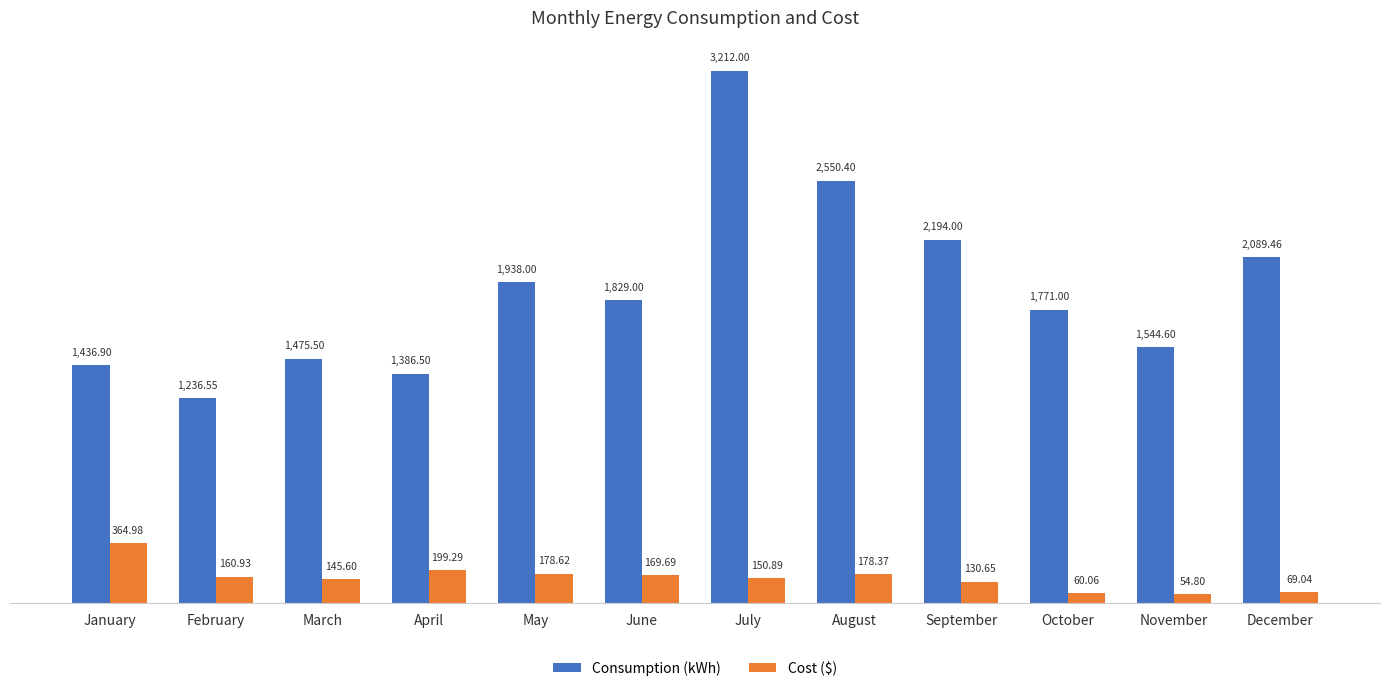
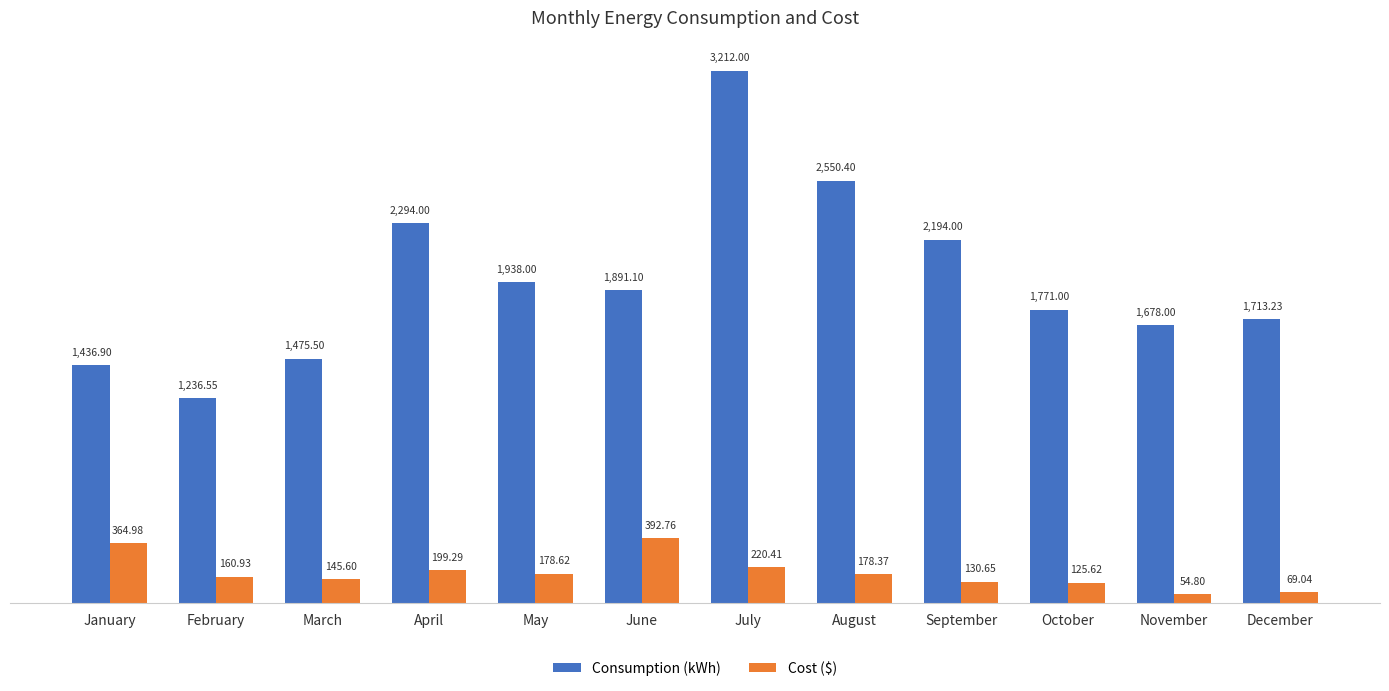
Consumption (kWh), April: 1,386.50 -> 2,294.00
Consumption (kWh), June: 1,829.00 -> 1,891.10
Cost ($), June: 169.69 -> 392.76
Cost ($), July: 150.89 -> 220.41
Cost ($), October: 60.06 -> 125.62
Consumption (kWh), November: 1,544.60 -> 1,678.00
Consumption (kWh), December: 2,089.46 -> 1,713.23
